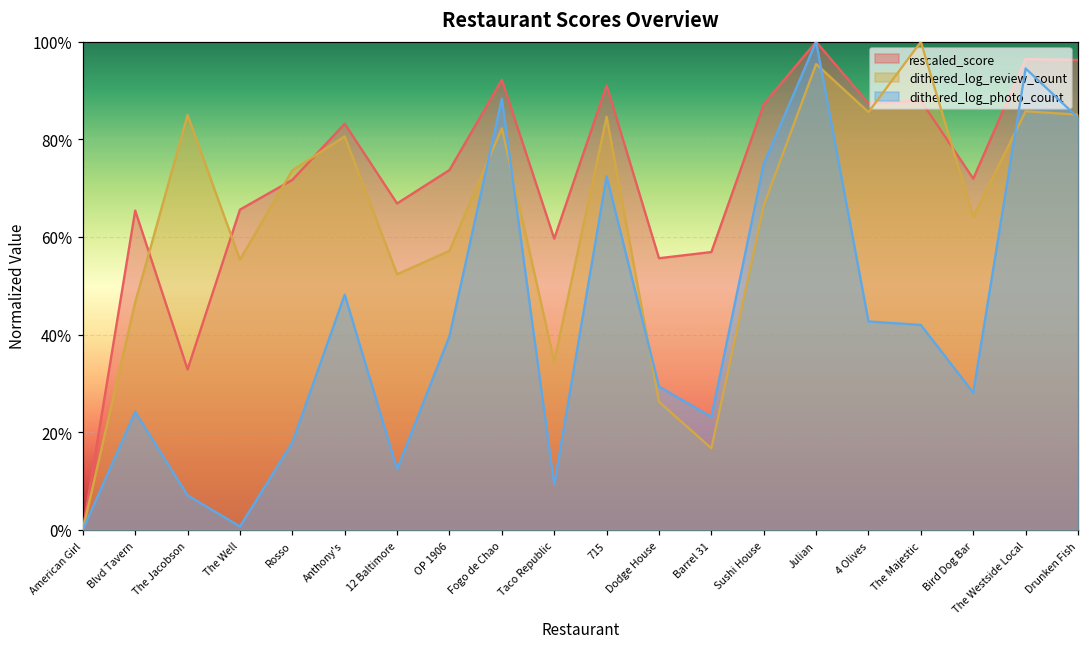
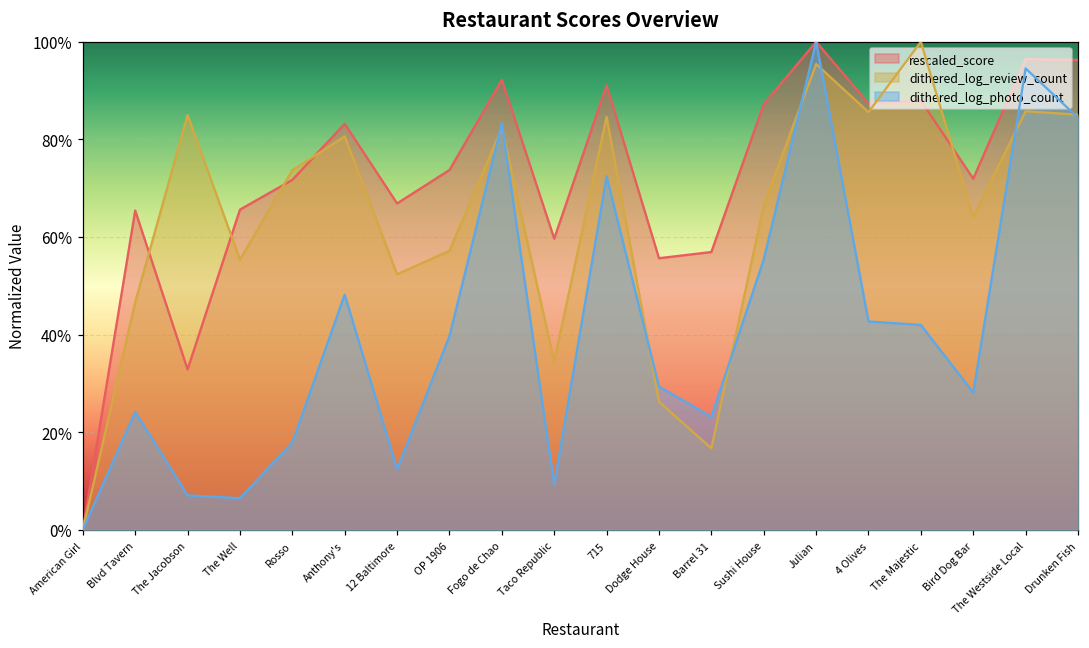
dithered_log_photo_count, The Well: 1% -> 6%
dithered_log_photo_count, Fogo de Chao: 88% -> 83%
dithered_log_photo_count, Sushi House: 75% -> 55%
